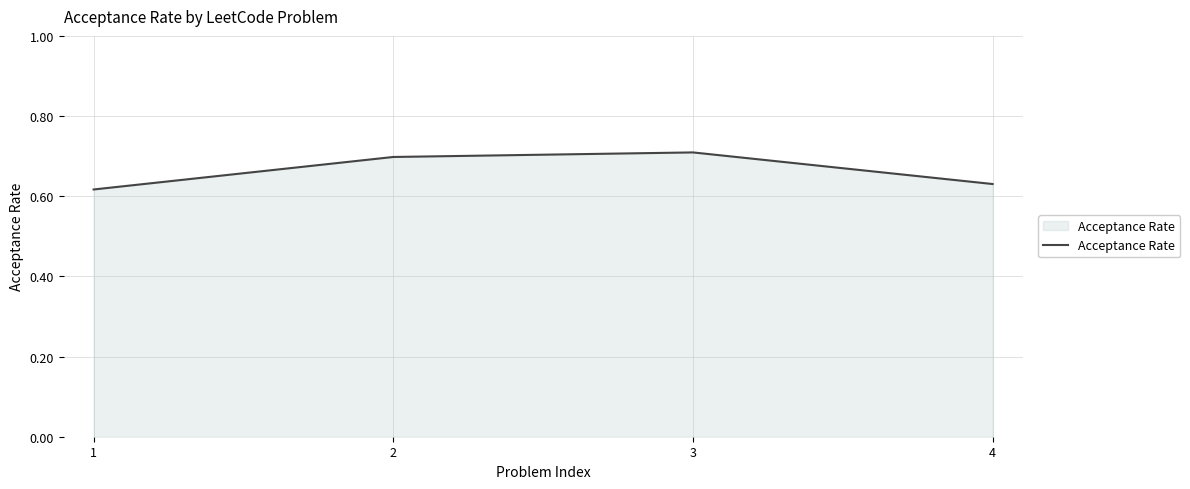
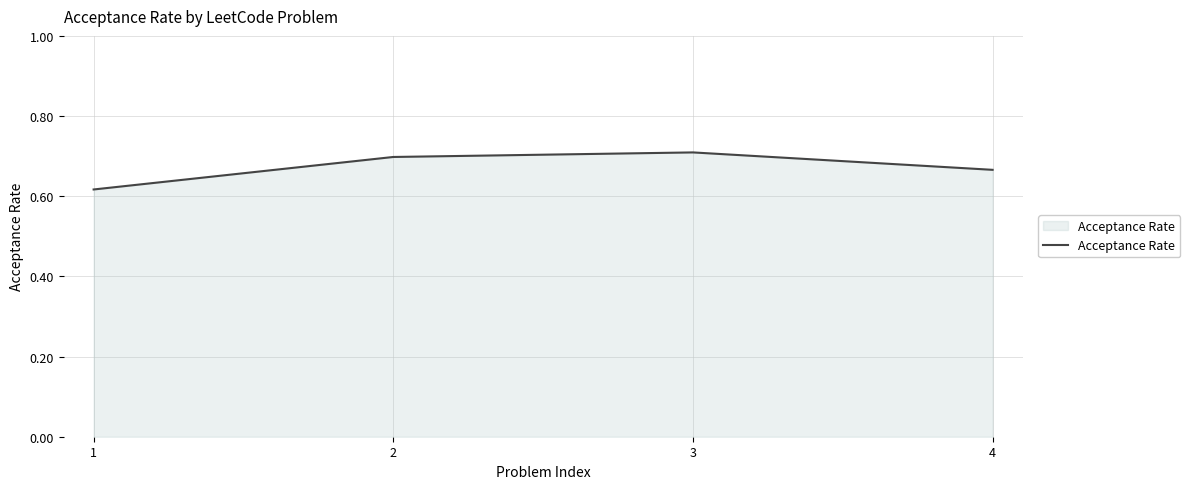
4: 0.63 -> 0.67
